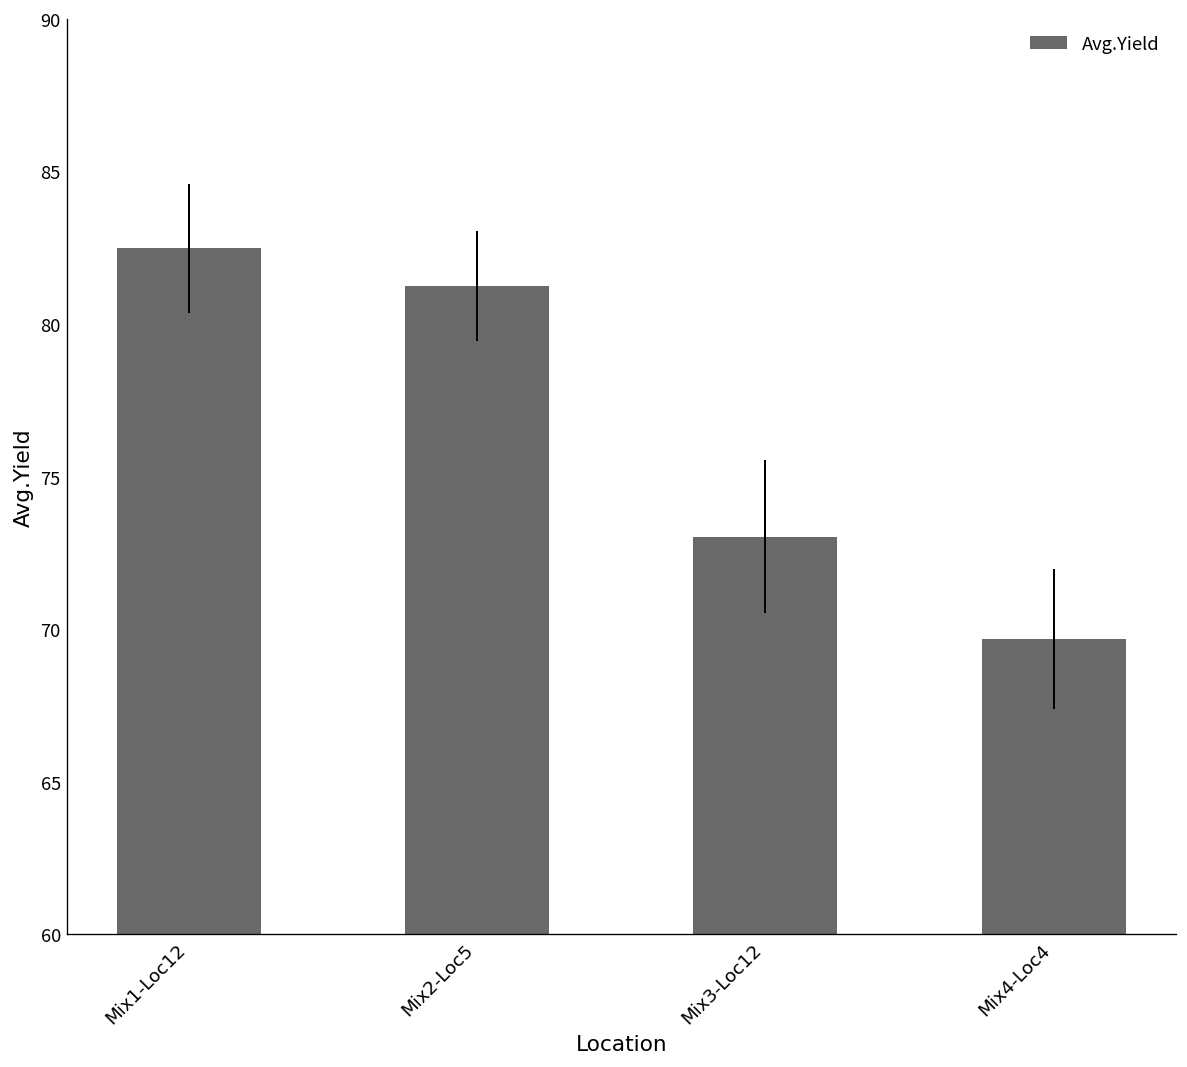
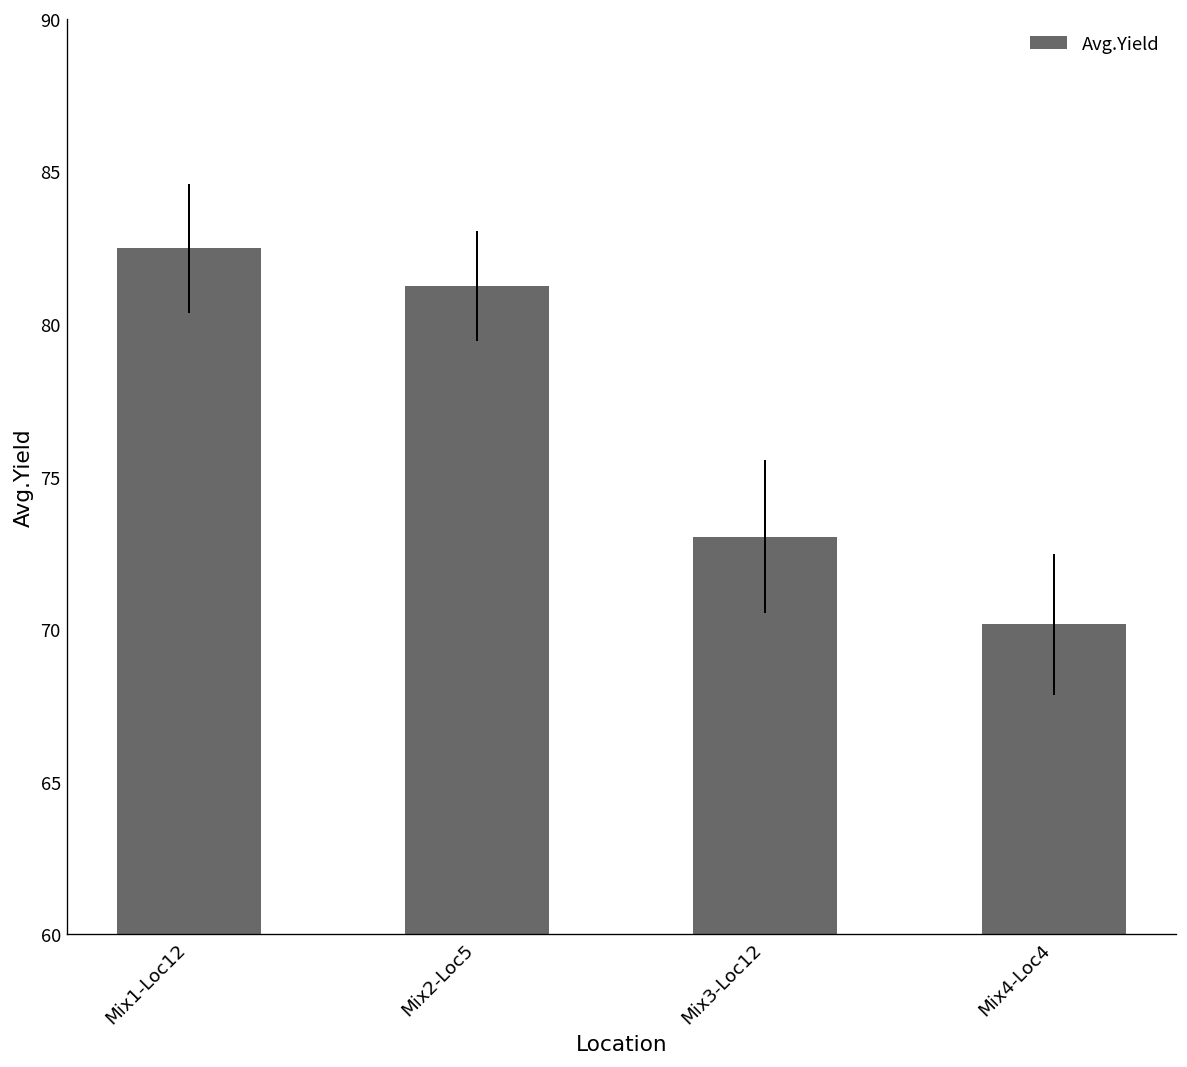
Mix4-Loc4: 69.7 -> 70.2
